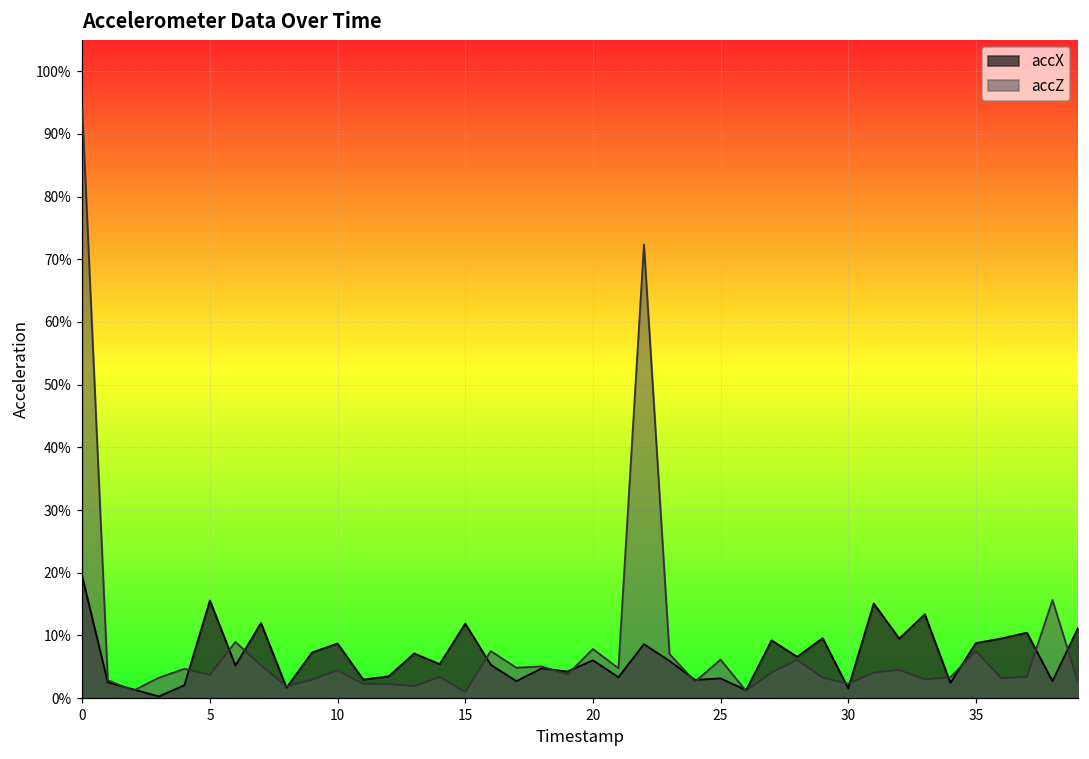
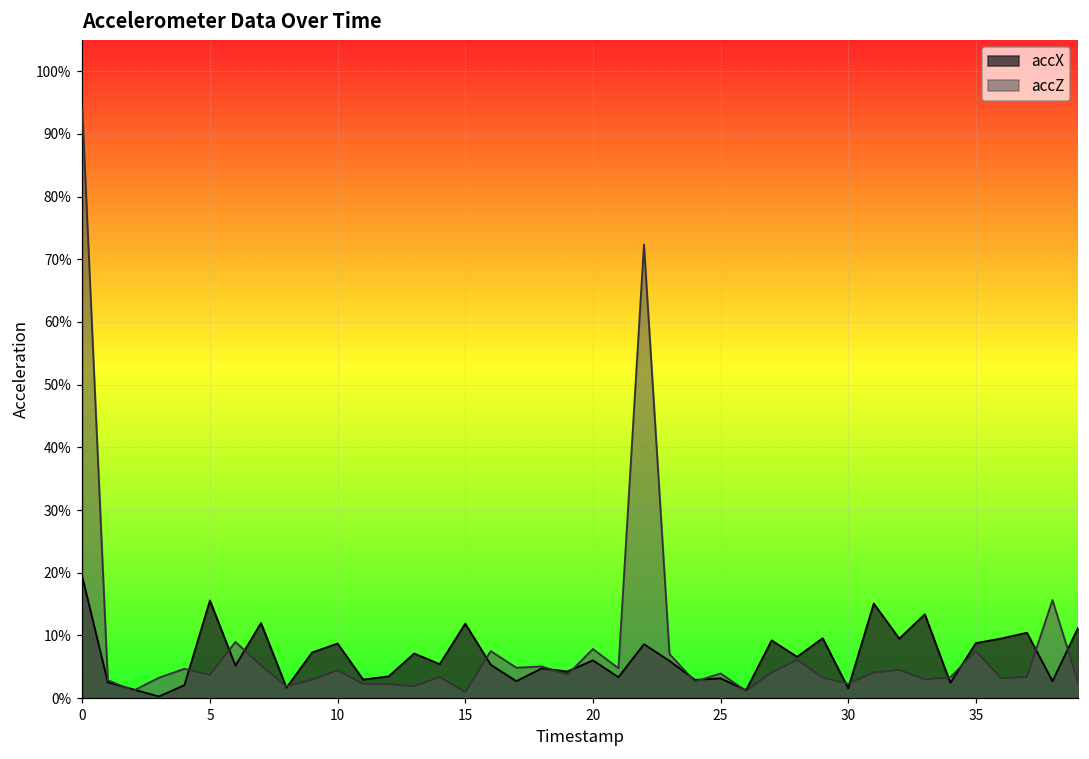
accZ, 25: 6% -> 4%
